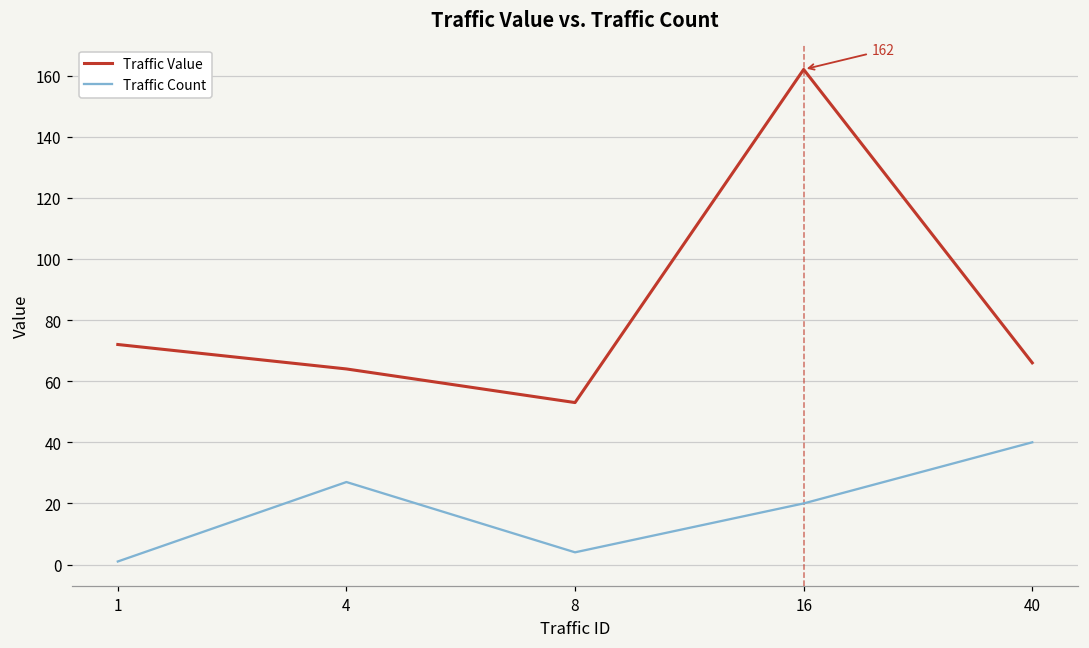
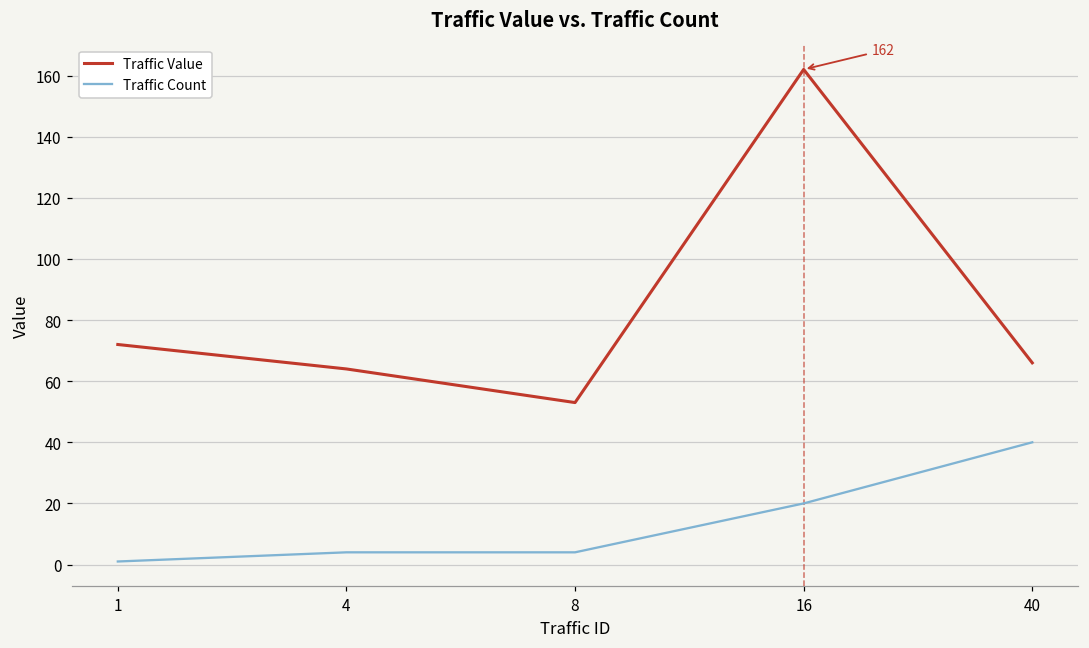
Traffic Count, 4: 27 -> 4
